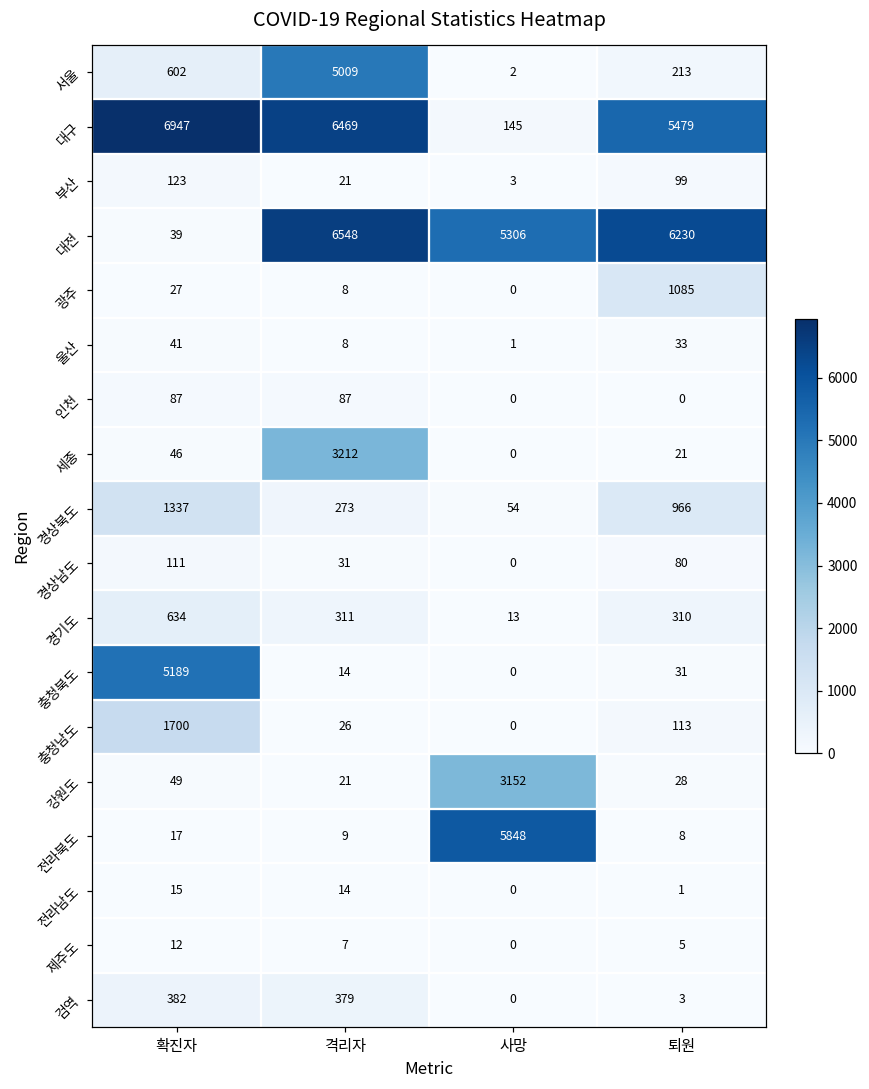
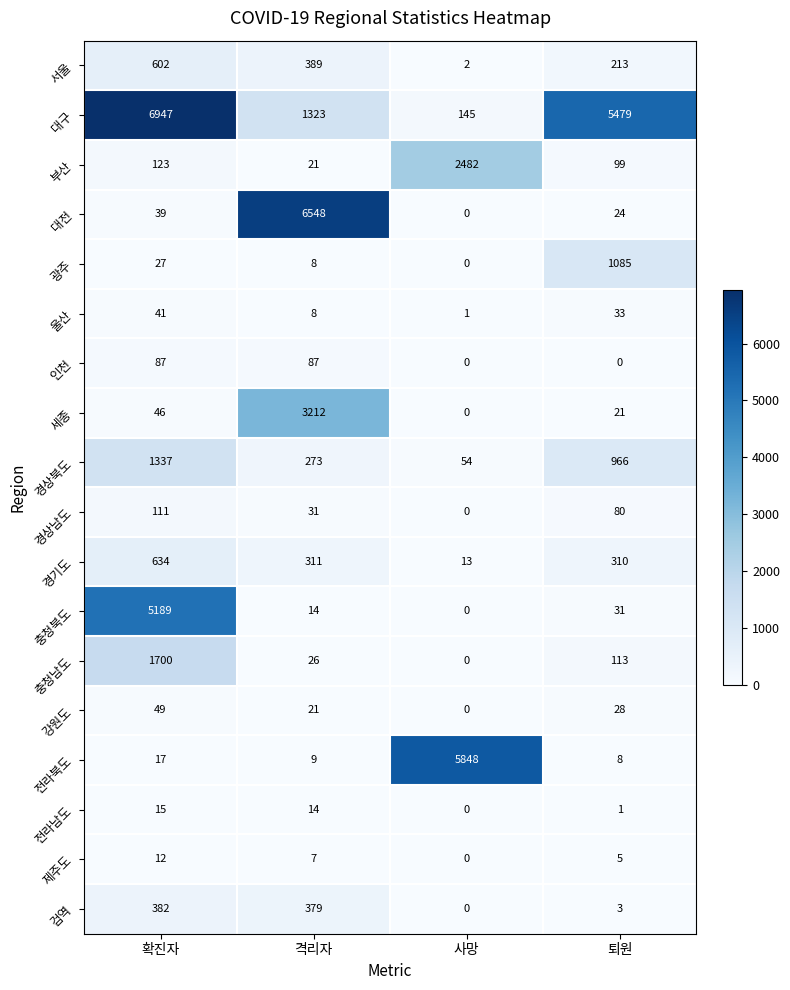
서울, 격리자: 5009 -> 389
대구, 격리자: 6469 -> 1323
부산, 사망: 3 -> 2482
대전, 사망: 5306 -> 0
대전, 퇴원: 6230 -> 24
강원도, 사망: 3152 -> 0
